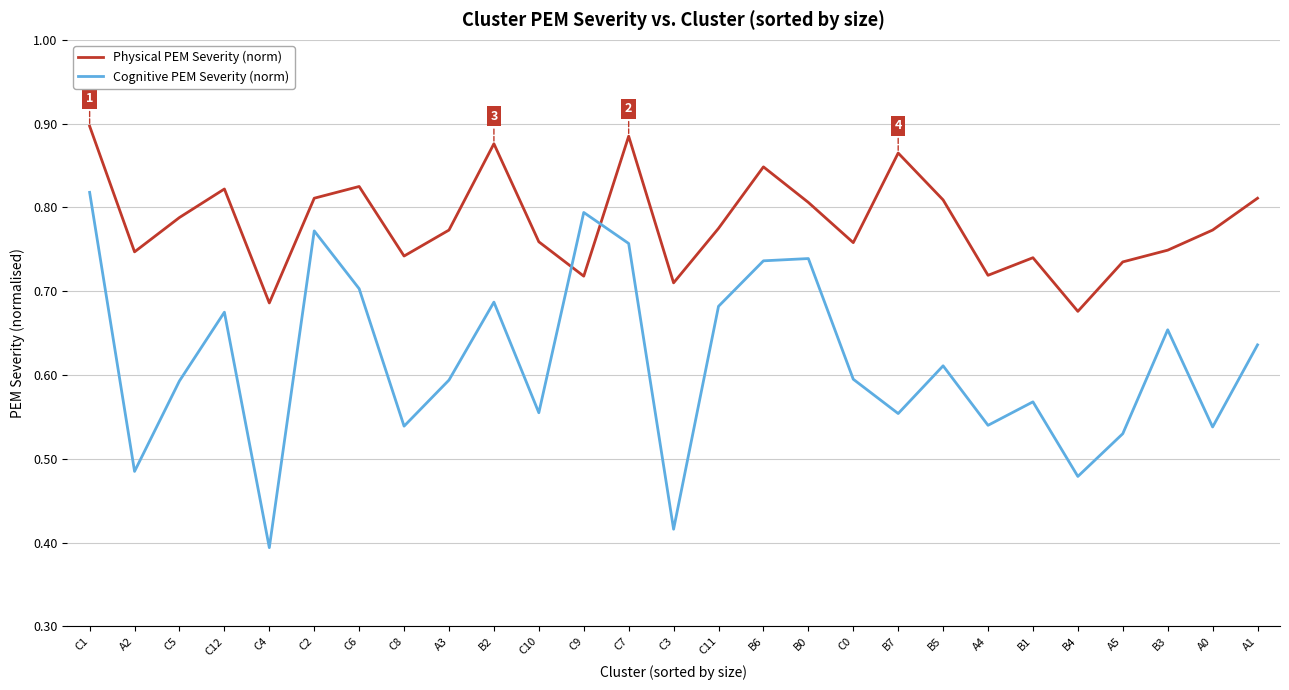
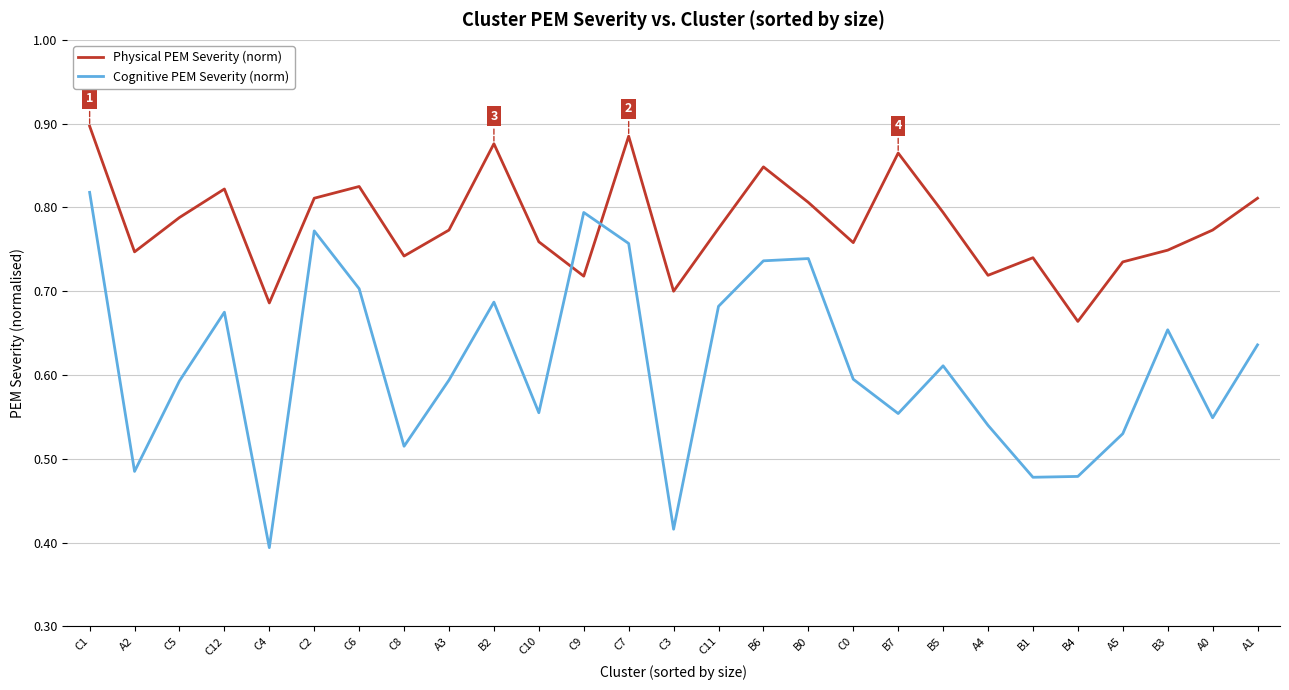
Cognitive PEM Severity (norm), C8: 0.54 -> 0.52
Physical PEM Severity (norm), C3: 0.71 -> 0.70
Physical PEM Severity (norm), B5: 0.81 -> 0.79
Cognitive PEM Severity (norm), B1: 0.57 -> 0.48
Physical PEM Severity (norm), B4: 0.68 -> 0.66
Cognitive PEM Severity (norm), A0: 0.54 -> 0.55
